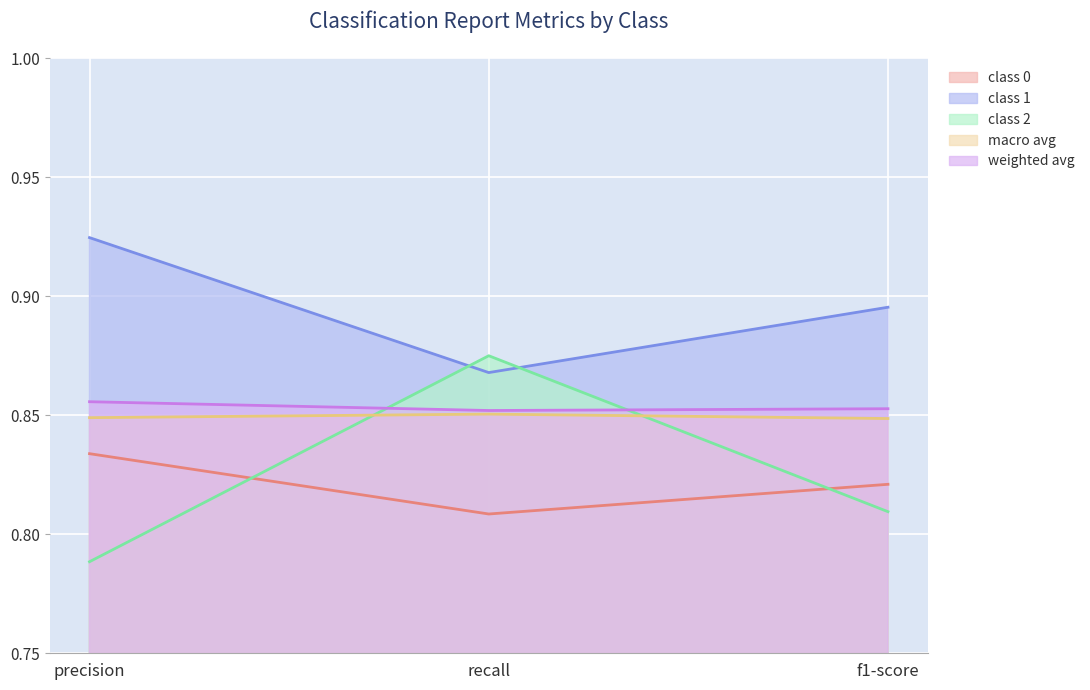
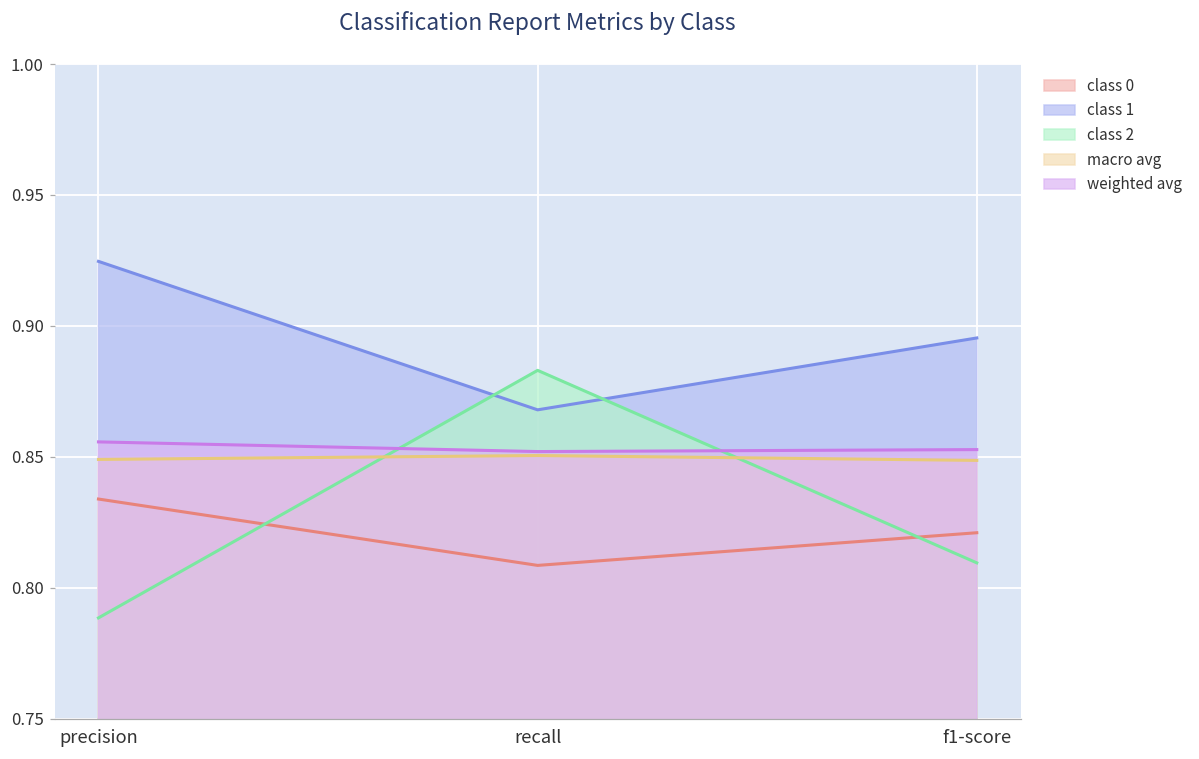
class 2, recall: 0.875 -> 0.883
